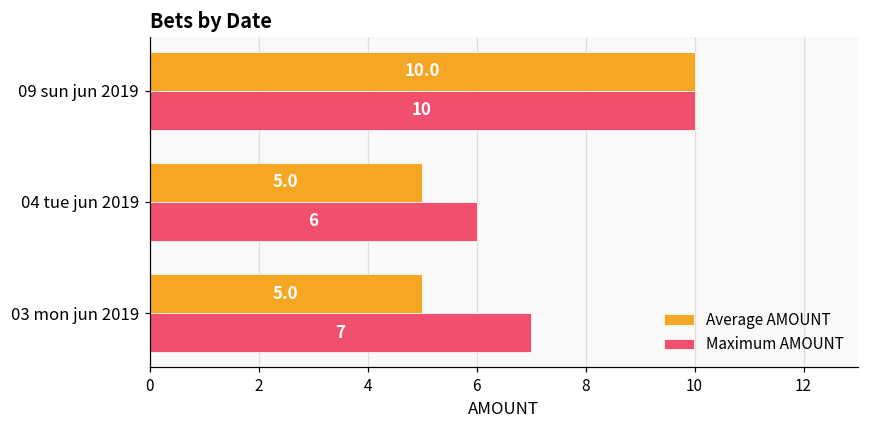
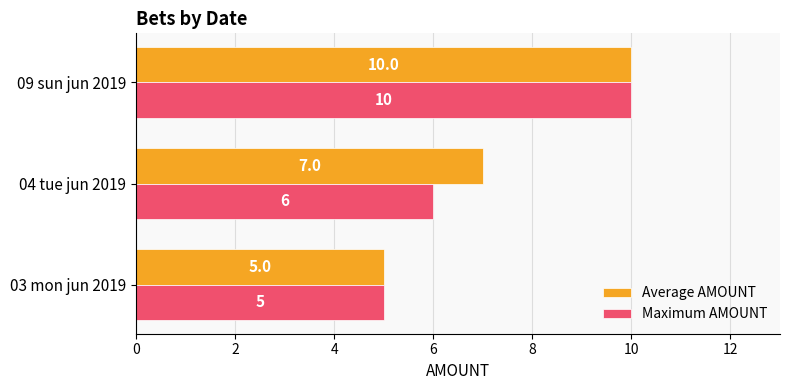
Average AMOUNT, 04 tue jun 2019: 5.0 -> 7.0
Maximum AMOUNT, 03 mon jun 2019: 7 -> 5
